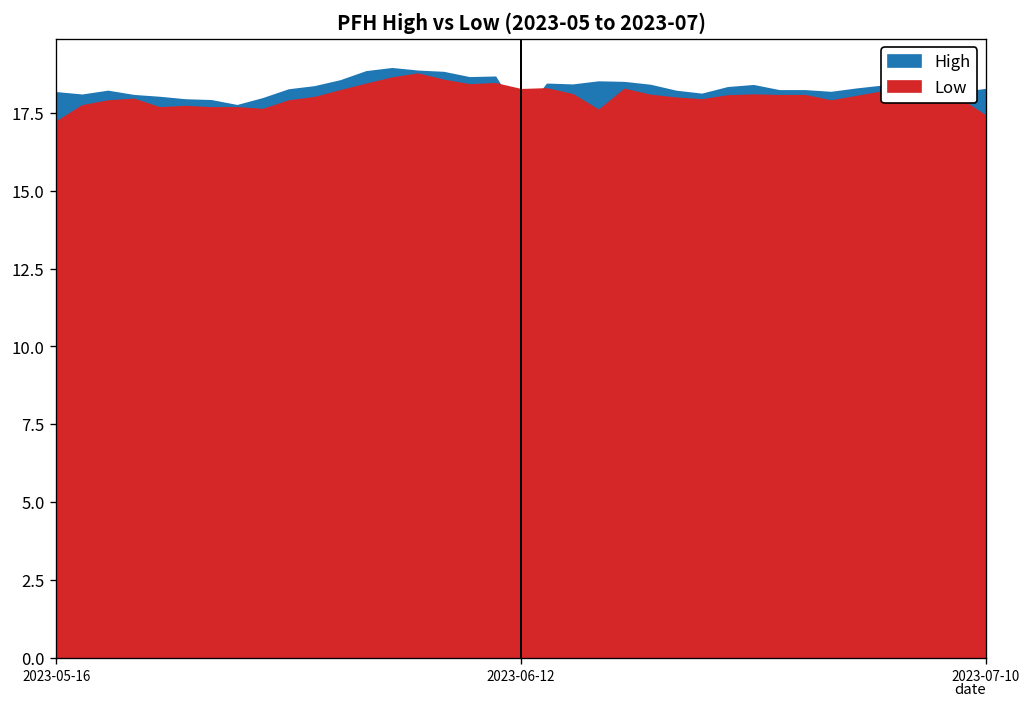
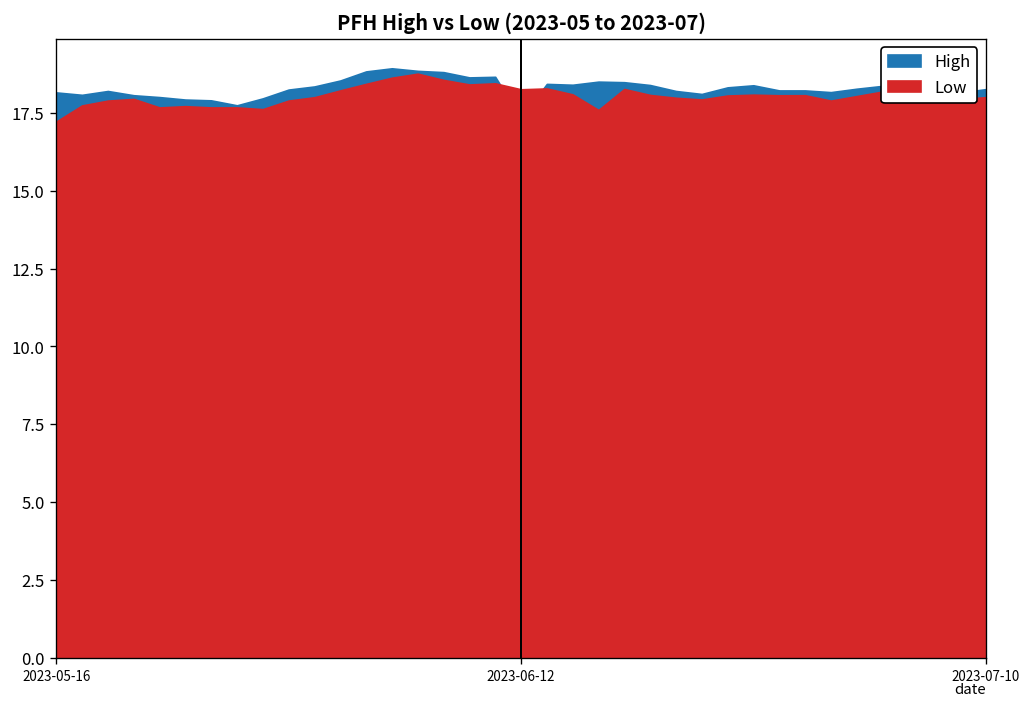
Low, 2023-07-10: 17.4 -> 18.0
